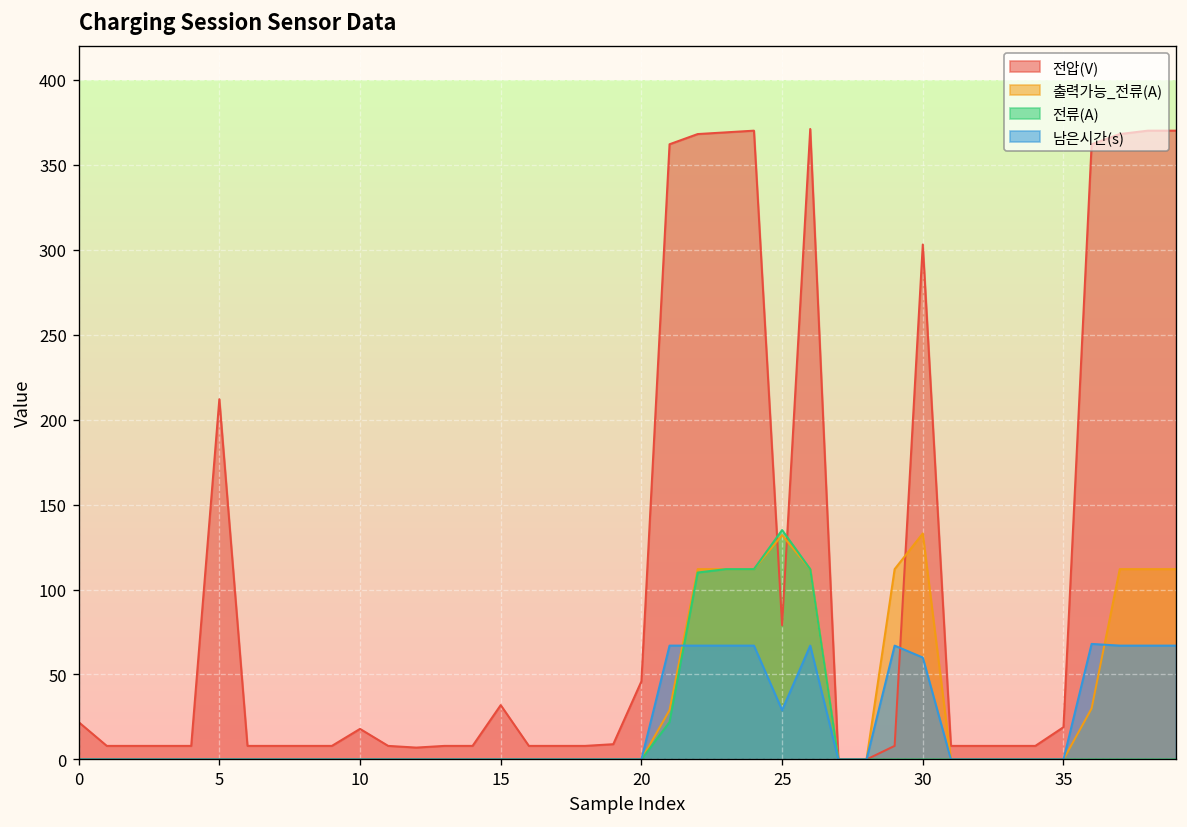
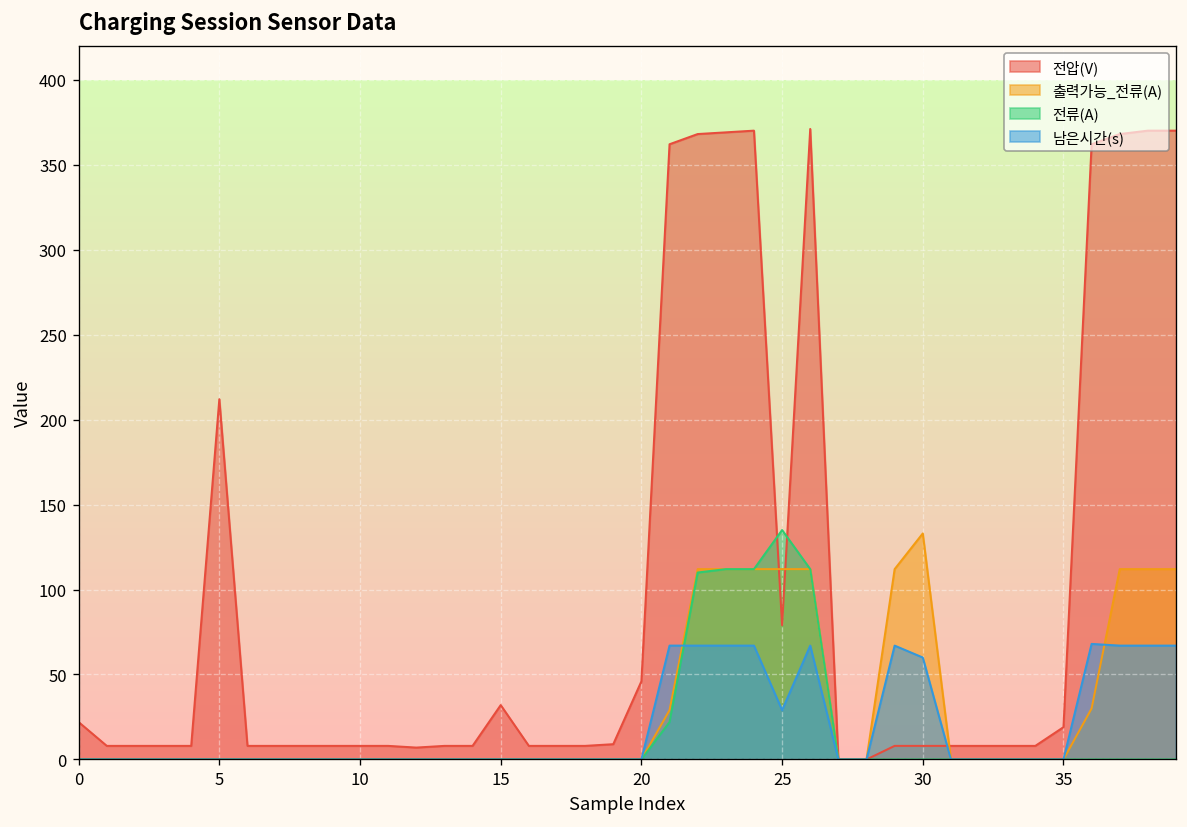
전압(V), 10: 18 -> 8
출력가능_전류(A), 25: 132 -> 112
전압(V), 30: 303 -> 8
